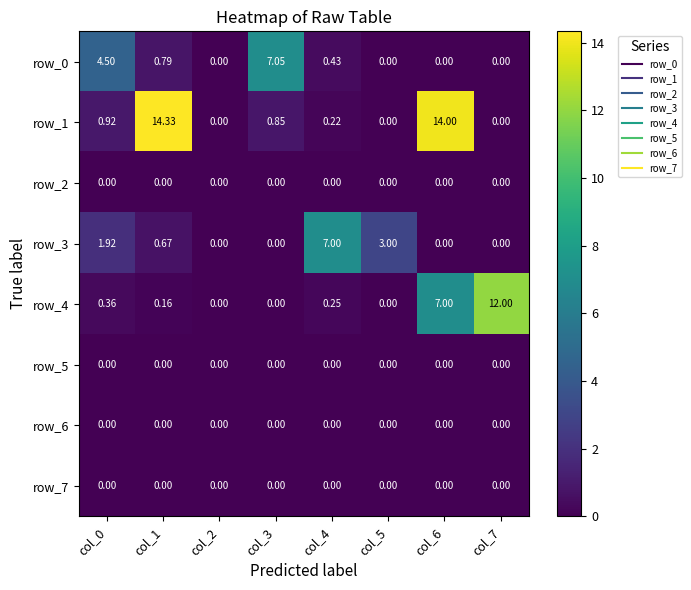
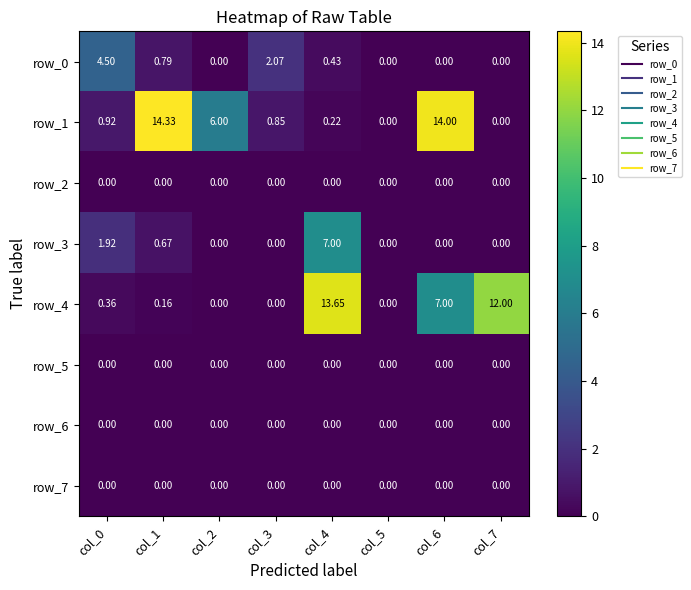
row_0, col_3: 7.05 -> 2.07
row_1, col_2: 0.00 -> 6.00
row_3, col_5: 3.00 -> 0.00
row_4, col_4: 0.25 -> 13.65
